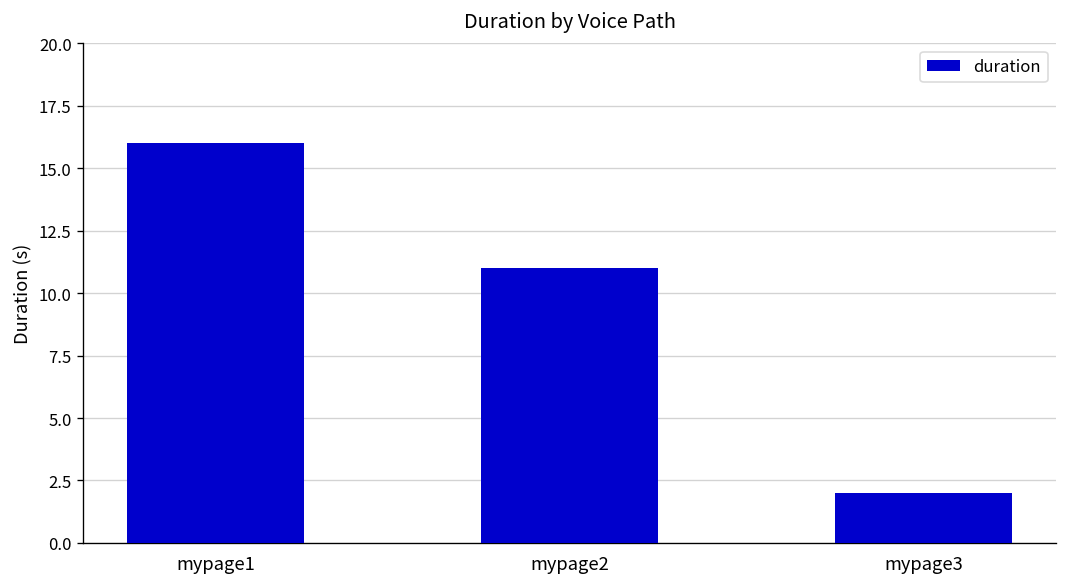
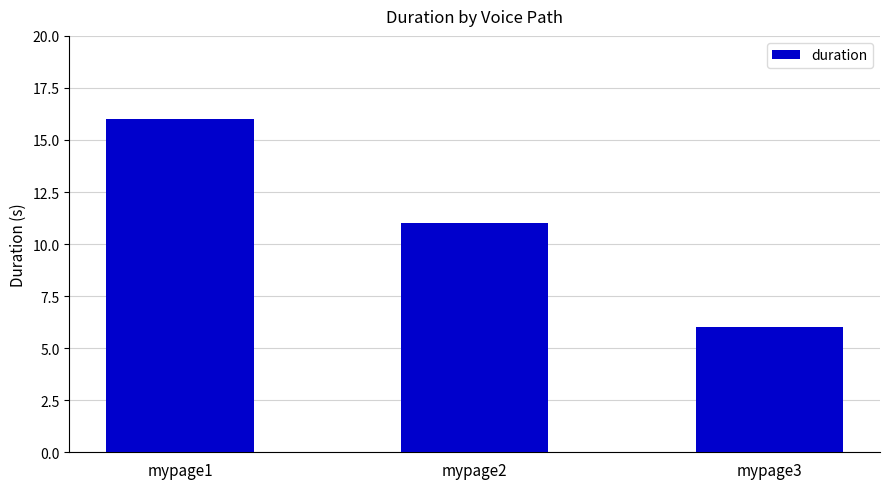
mypage3: 2 -> 6
